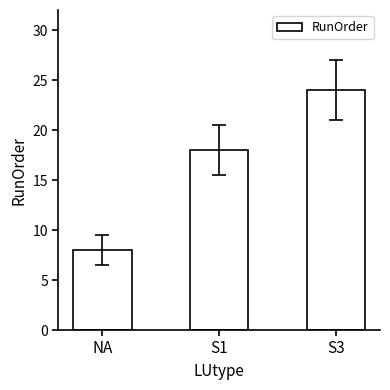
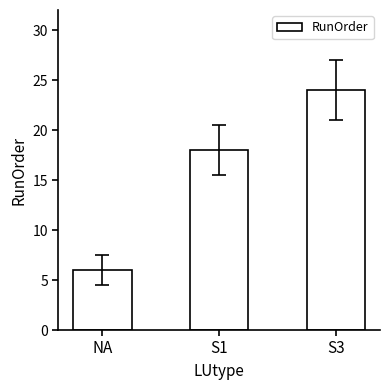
RunOrder, NA: 8 -> 6
